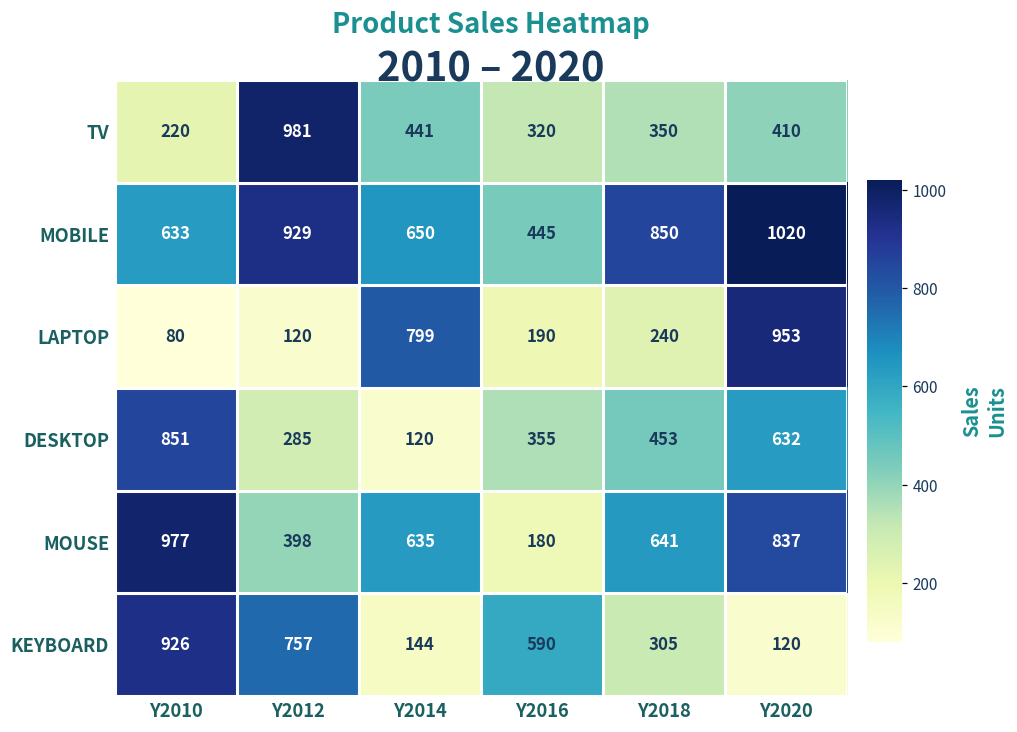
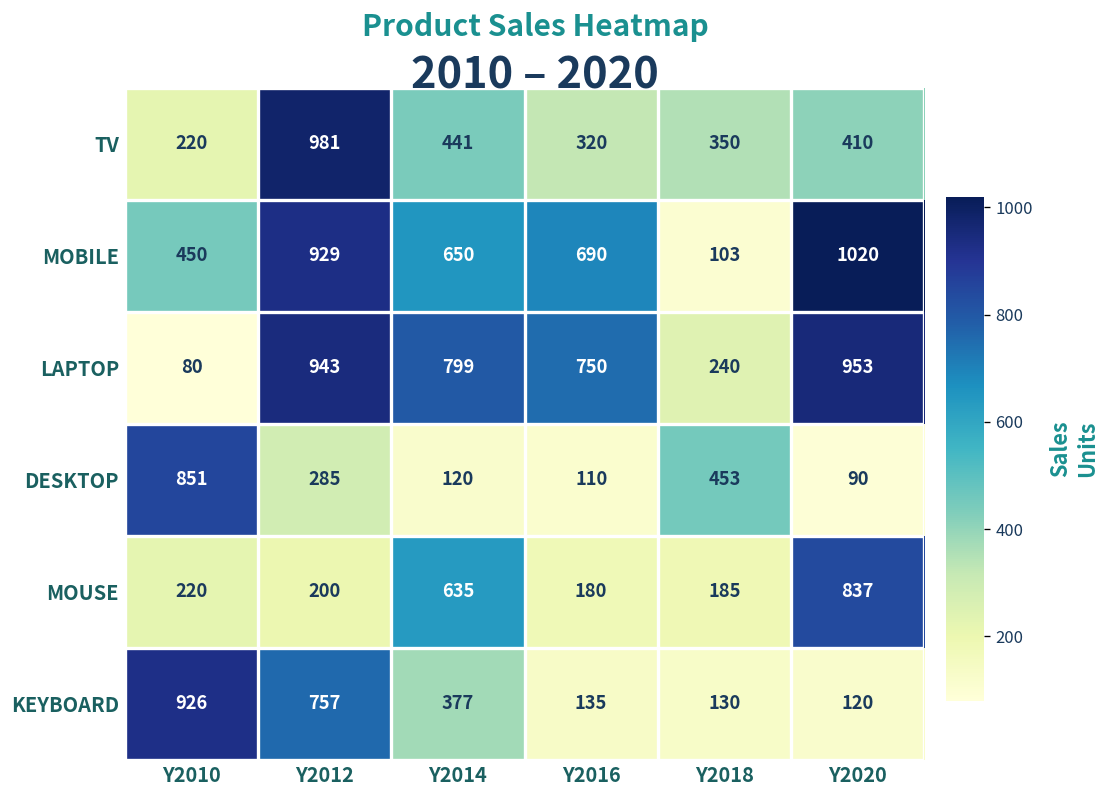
MOBILE, Y2010: 633 -> 450
MOBILE, Y2016: 445 -> 690
MOBILE, Y2018: 850 -> 103
LAPTOP, Y2012: 120 -> 943
LAPTOP, Y2016: 190 -> 750
DESKTOP, Y2016: 355 -> 110
DESKTOP, Y2020: 632 -> 90
MOUSE, Y2010: 977 -> 220
MOUSE, Y2012: 398 -> 200
MOUSE, Y2018: 641 -> 185
KEYBOARD, Y2014: 144 -> 377
KEYBOARD, Y2016: 590 -> 135
KEYBOARD, Y2018: 305 -> 130
